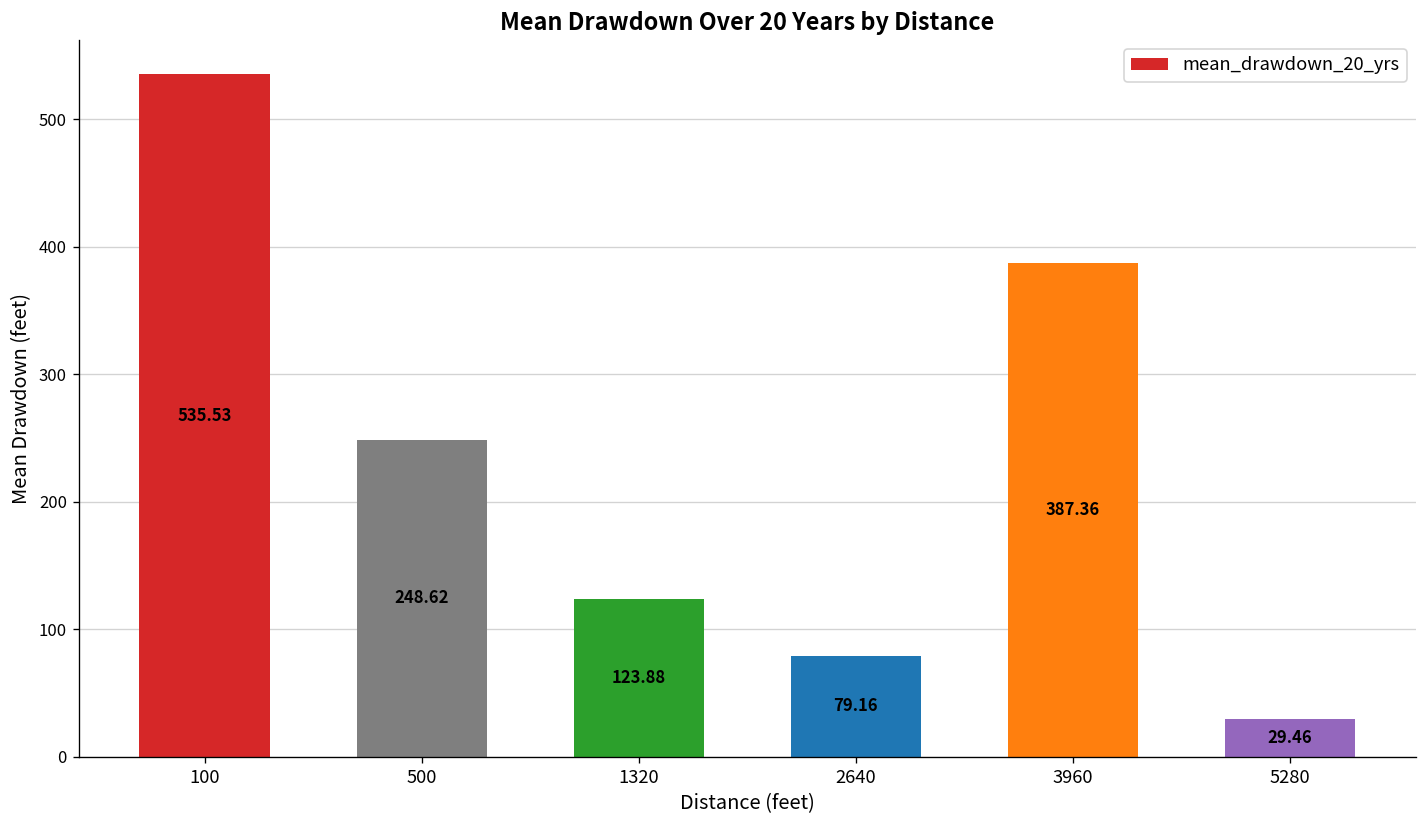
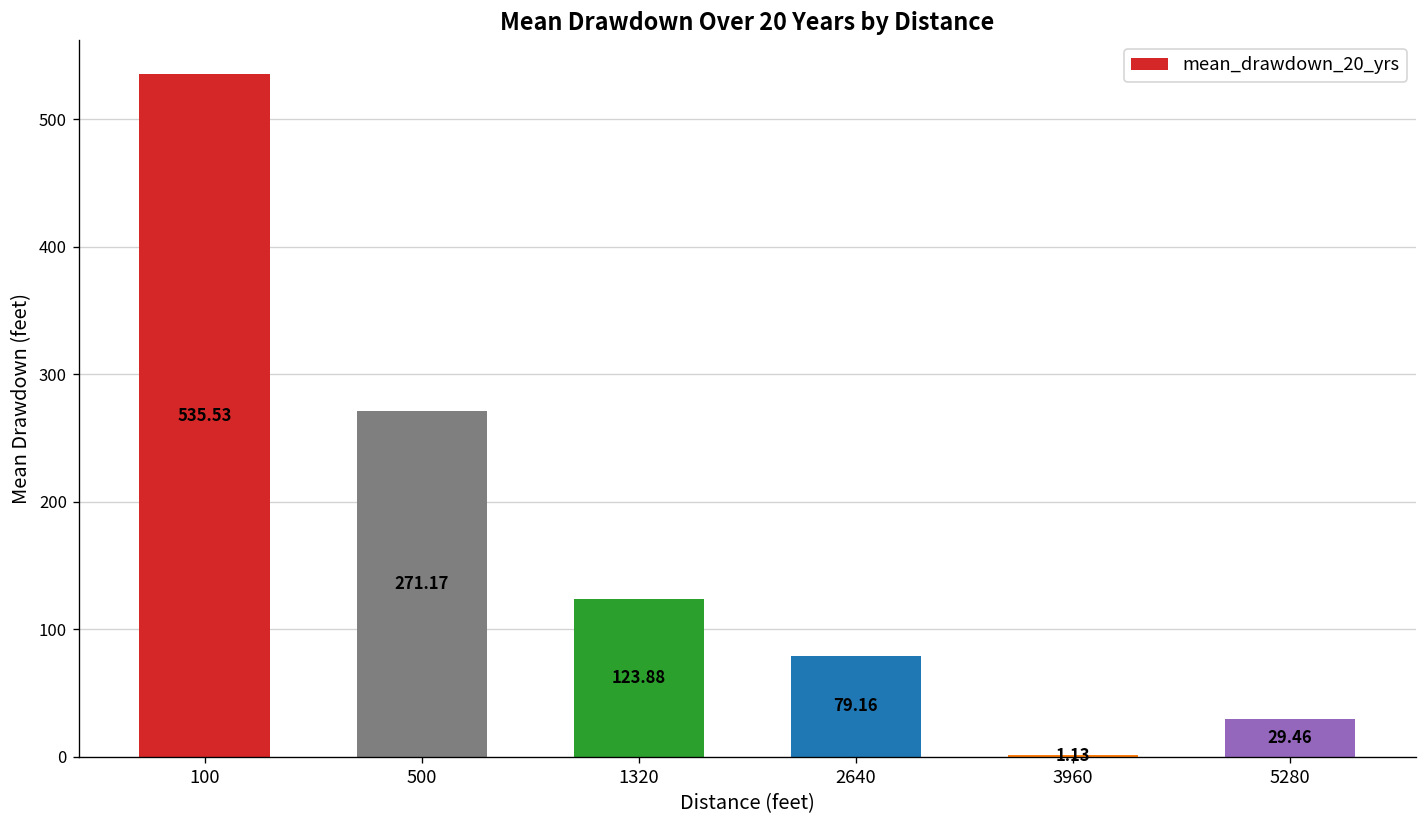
500: 248.62 -> 271.17
3960: 387.36 -> 1.13
